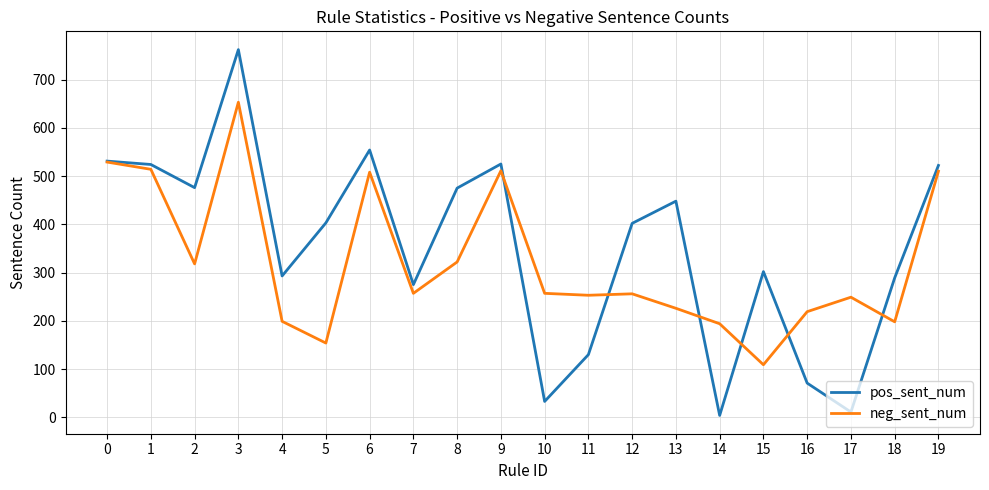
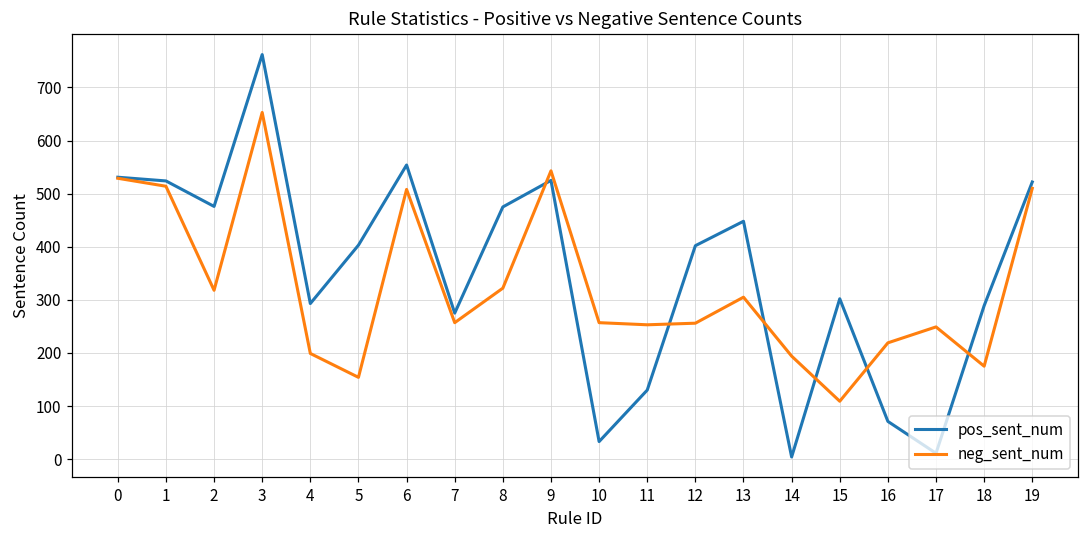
neg_sent_num, 9: 510 -> 540
neg_sent_num, 13: 230 -> 310
neg_sent_num, 18: 200 -> 180
